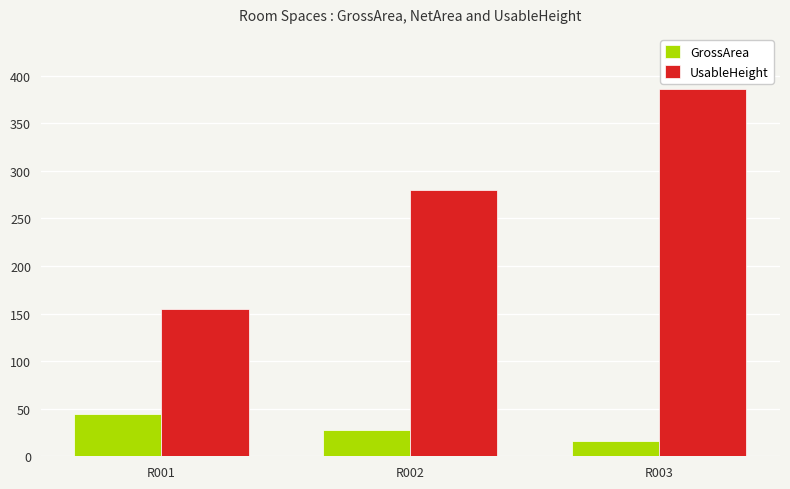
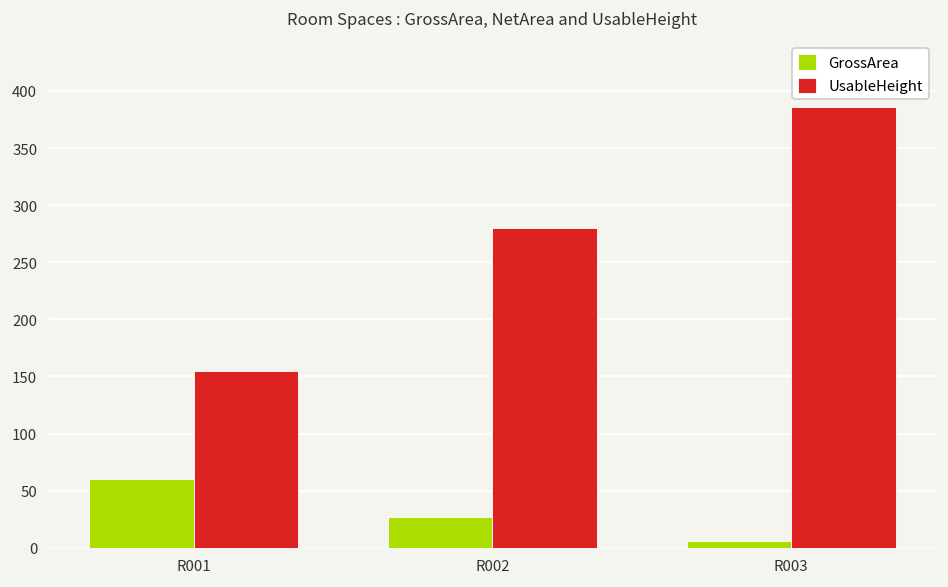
GrossArea, R001: 40 -> 60
GrossArea, R003: 20 -> 10
